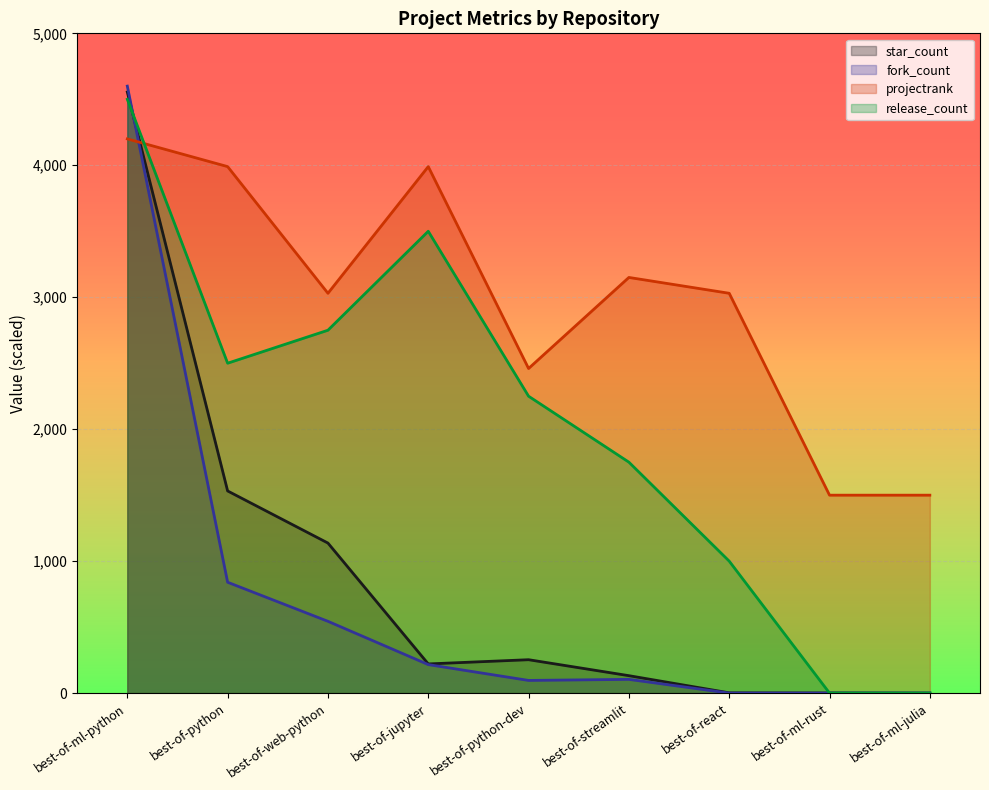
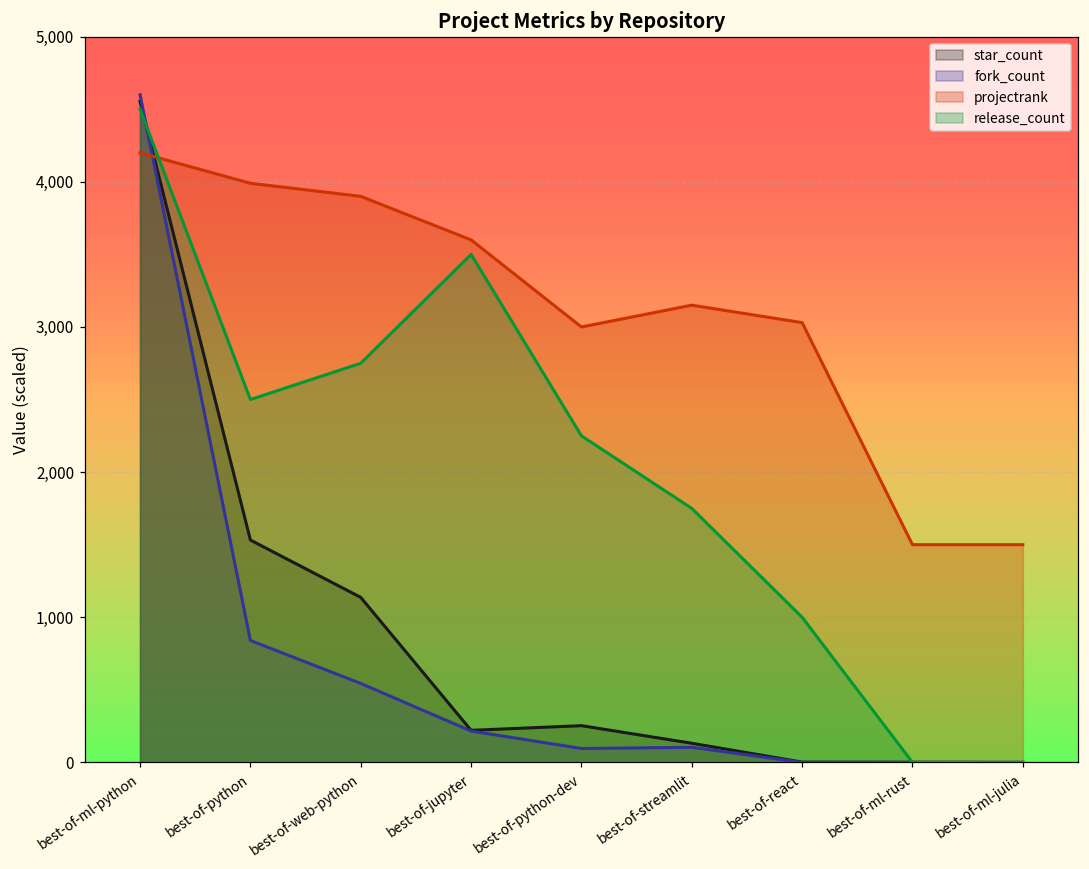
projectrank, best-of-web-python: 3,030 -> 3,900
projectrank, best-of-jupyter: 3,990 -> 3,600
projectrank, best-of-python-dev: 2,460 -> 3,000
